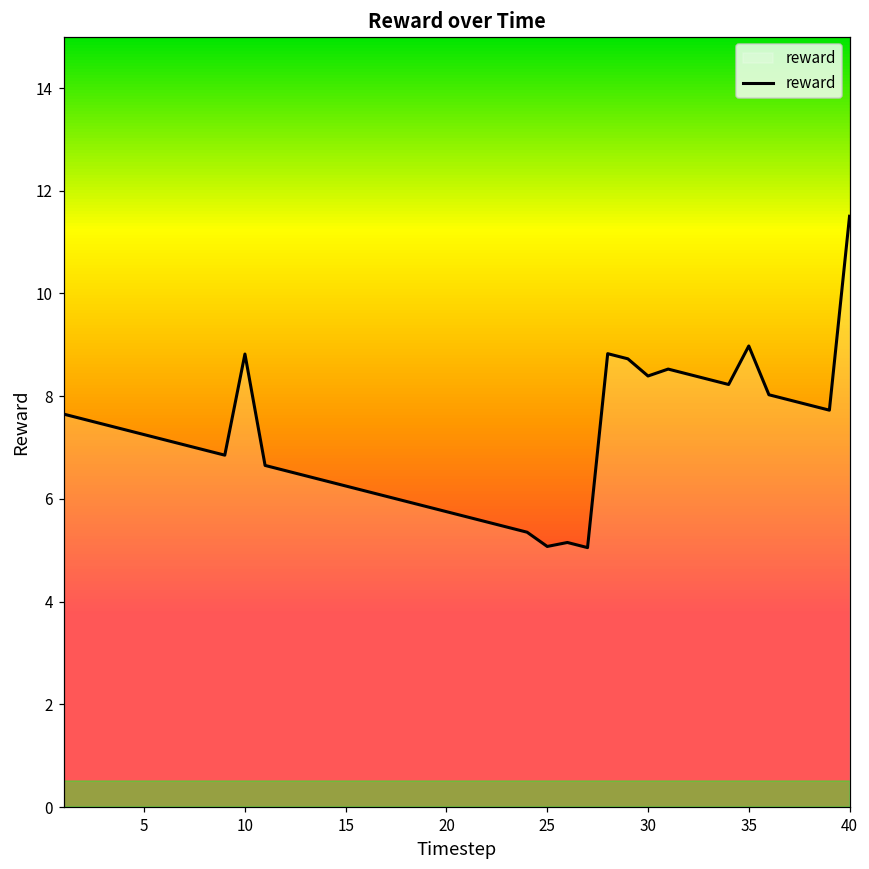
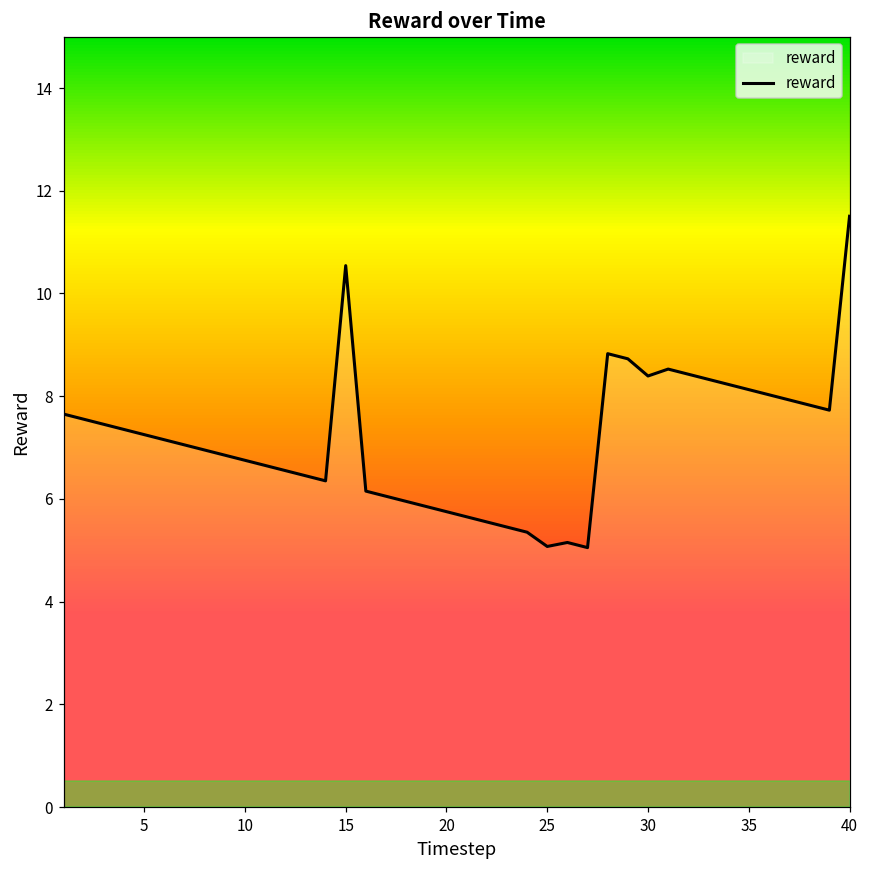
10: 8.8 -> 6.8
15: 6.3 -> 10.5
35: 9.0 -> 8.1
